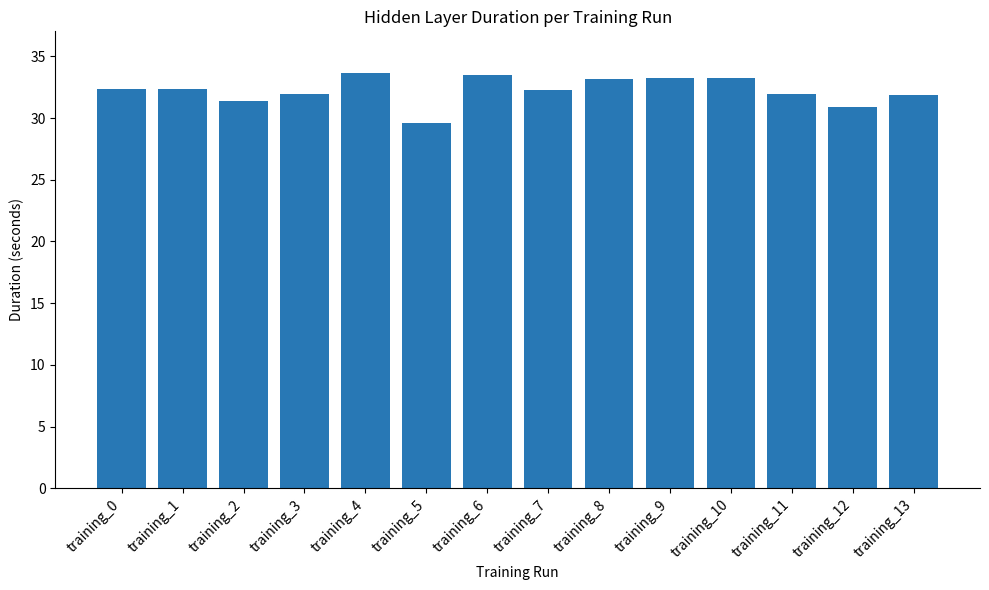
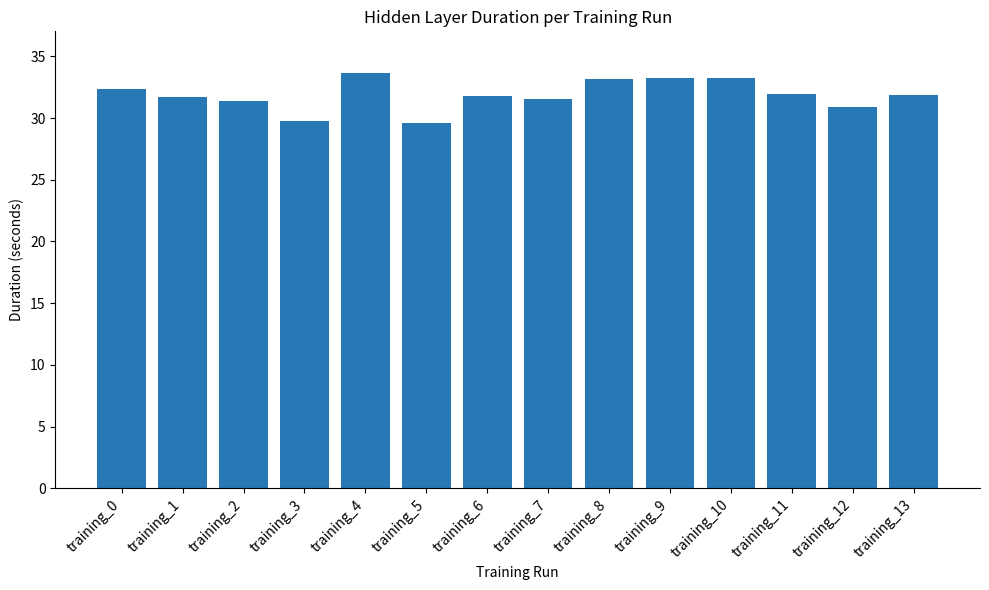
training_1: 32.4 -> 31.7
training_3: 32.0 -> 29.8
training_6: 33.5 -> 31.8
training_7: 32.3 -> 31.5
